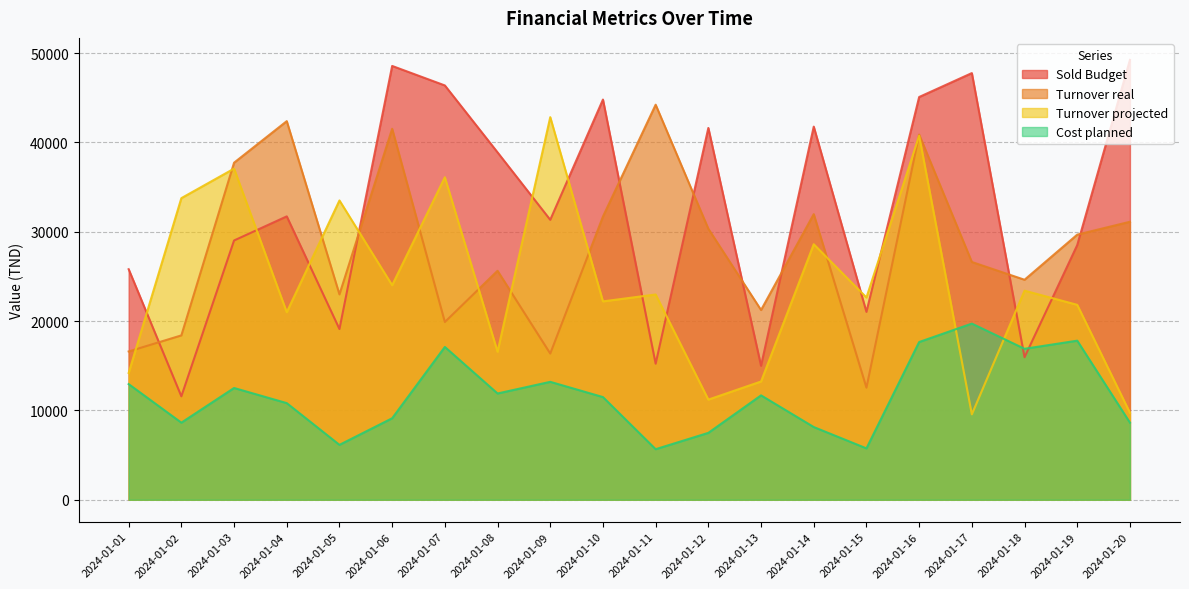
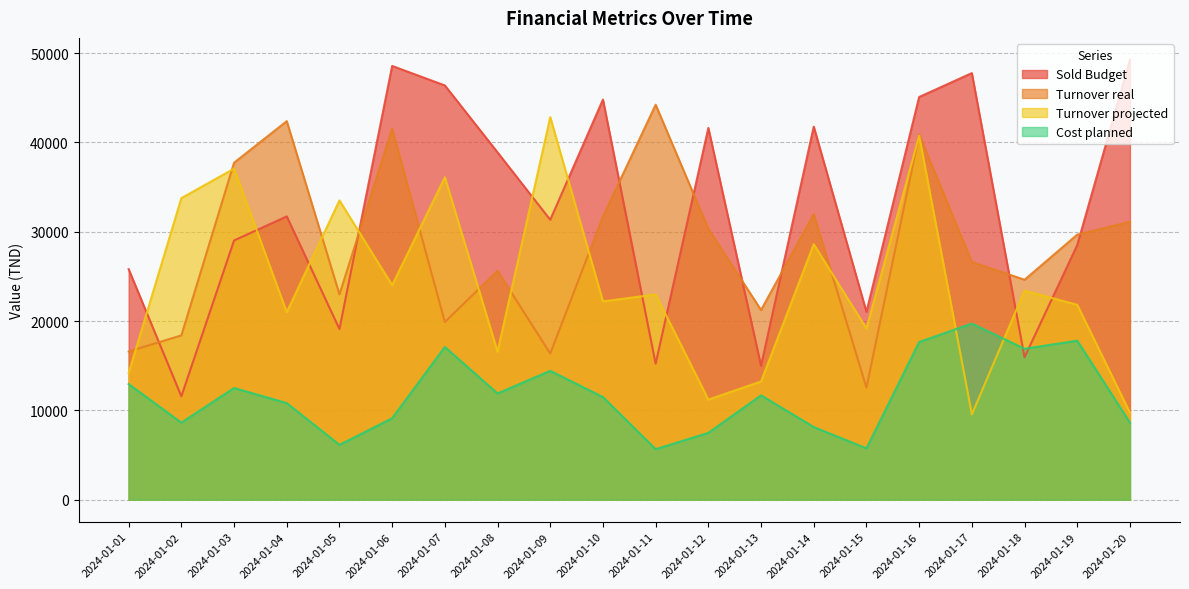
Cost planned, 2024-01-09: 13000 -> 14000
Turnover projected, 2024-01-15: 23000 -> 19000
